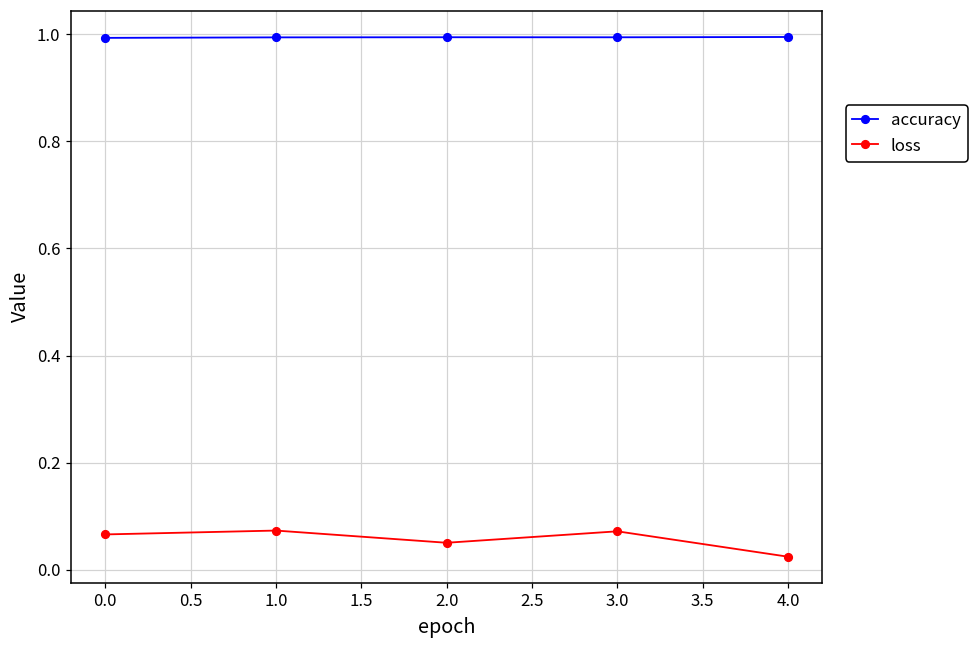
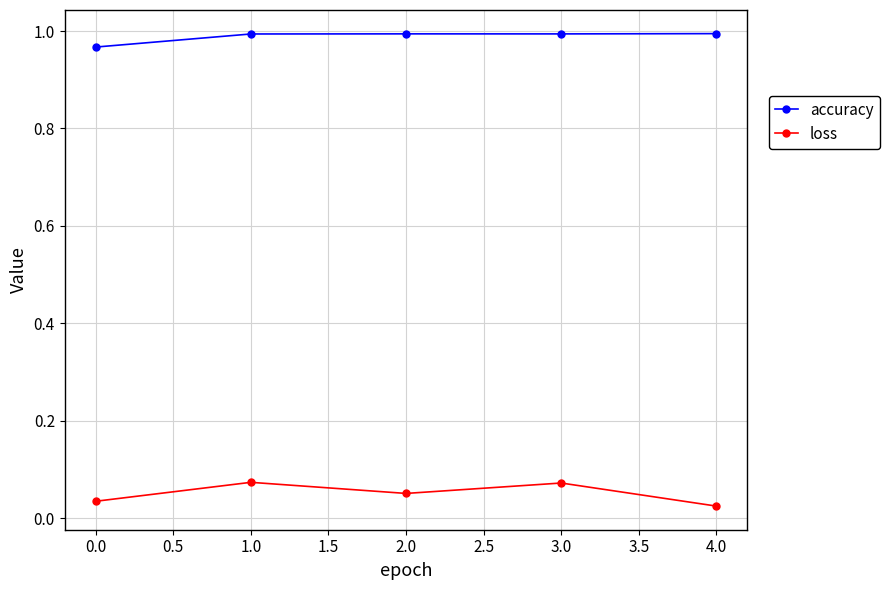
accuracy, 0.0: 0.99 -> 0.97
loss, 0.0: 0.07 -> 0.03
